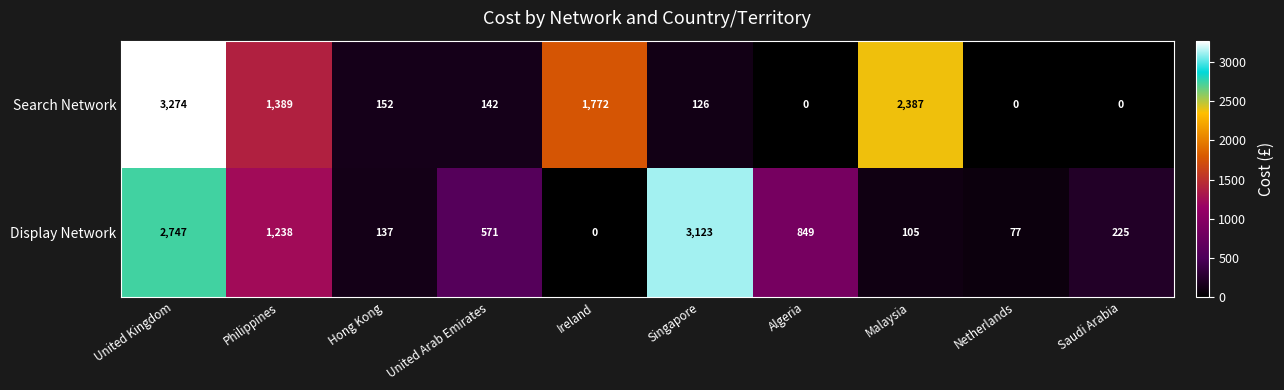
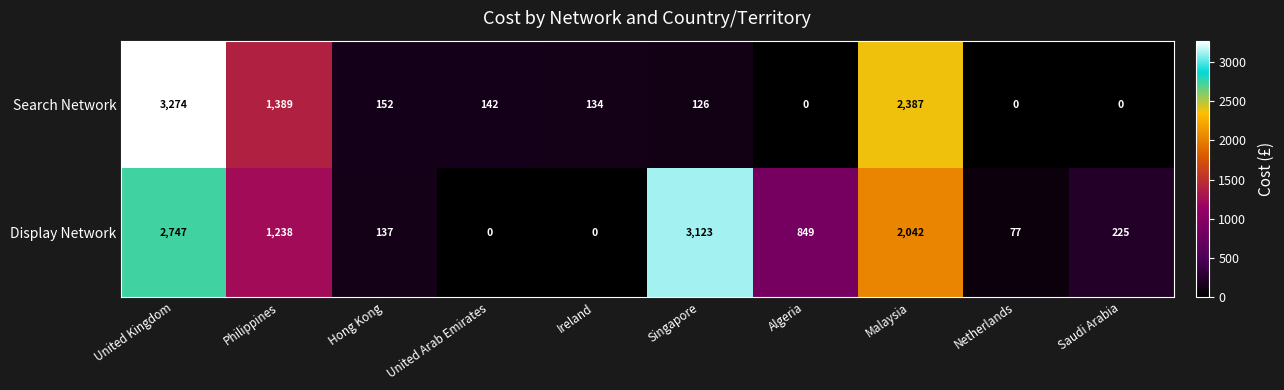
Search Network, Ireland: 1,772 -> 134
Display Network, United Arab Emirates: 571 -> 0
Display Network, Malaysia: 105 -> 2,042
